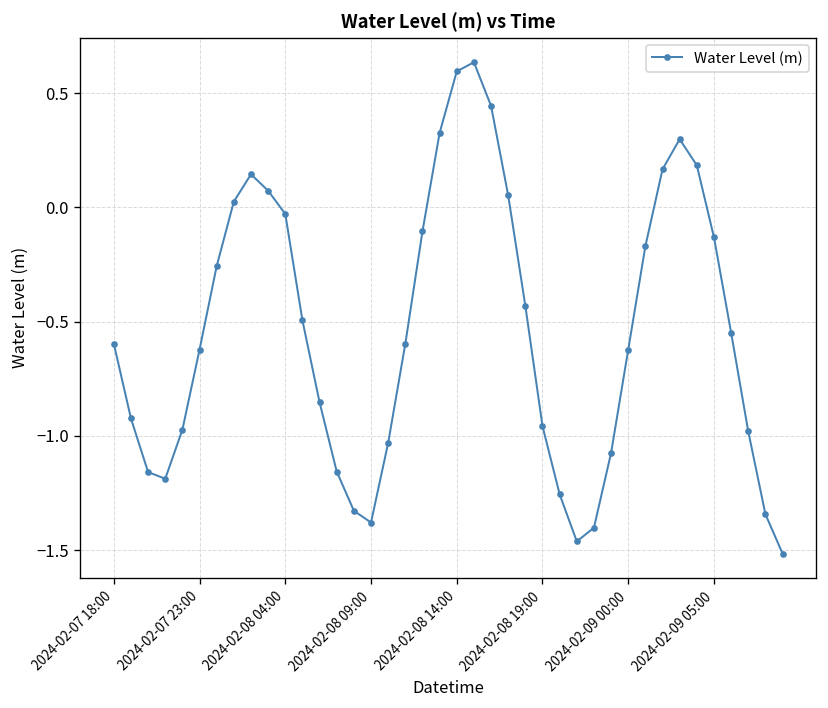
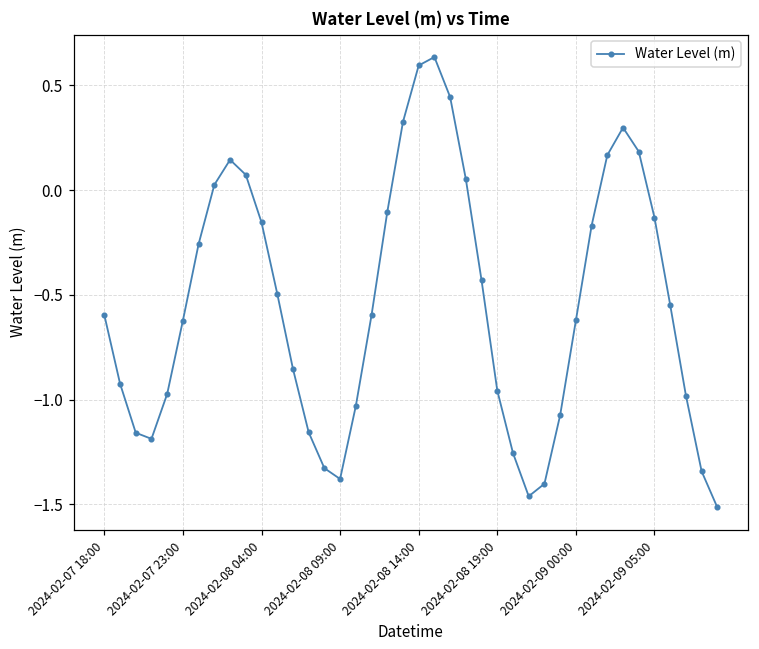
2024-02-08 04:00: -0.03 -> -0.15
